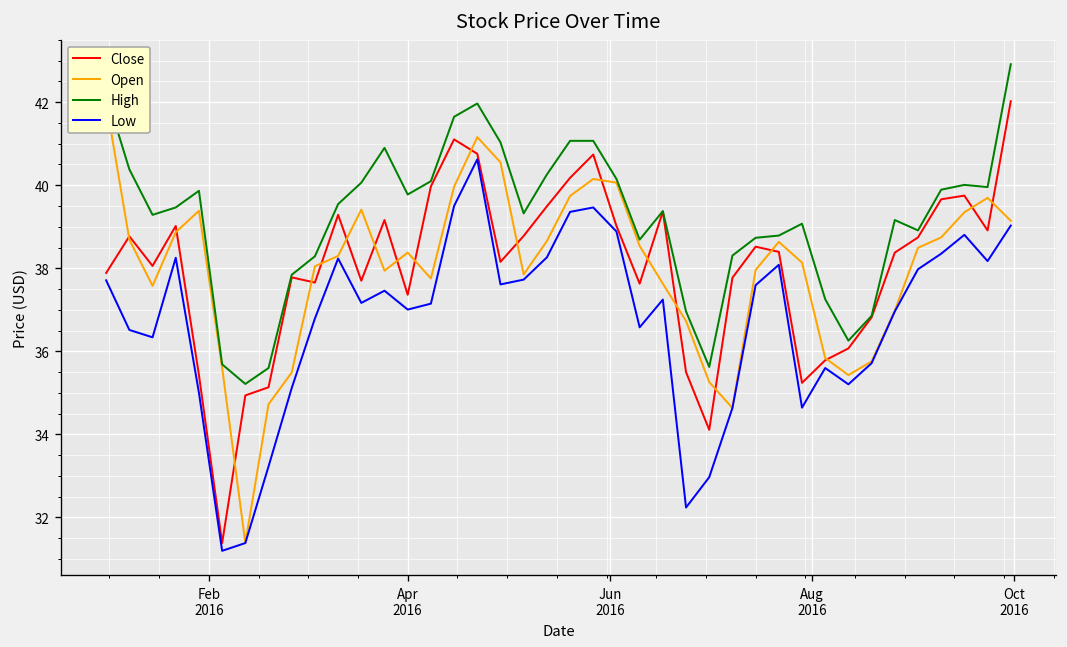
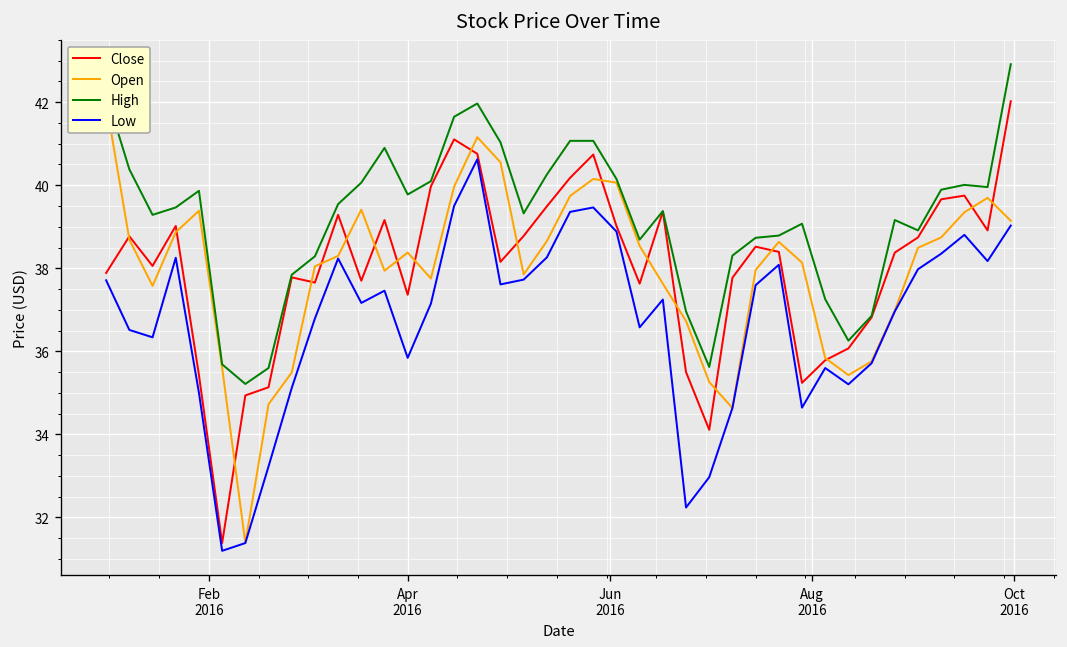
Low, Apr 2016: 37.0 -> 35.8
